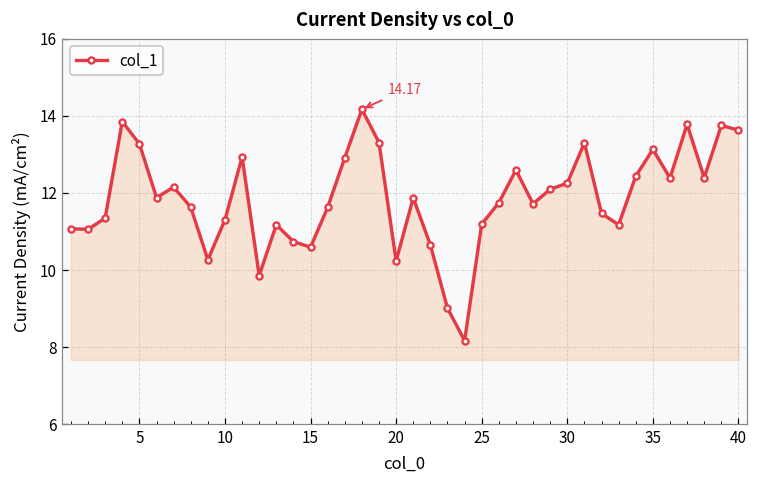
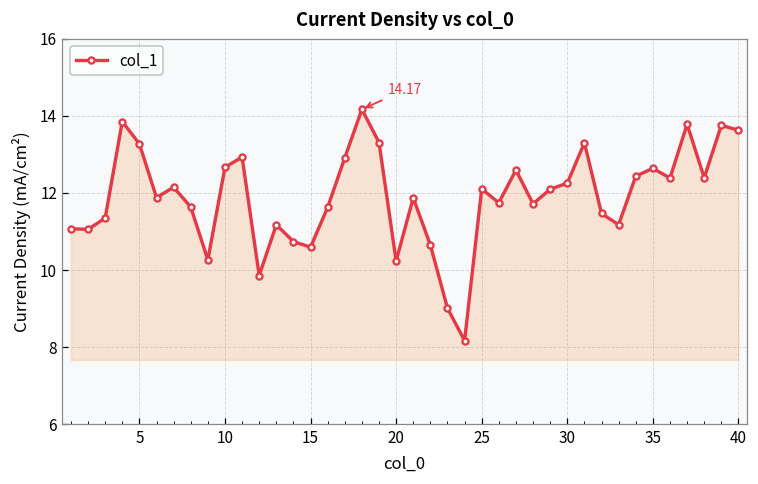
10: 11.3 -> 12.7
25: 11.2 -> 12.1
35: 13.1 -> 12.6
